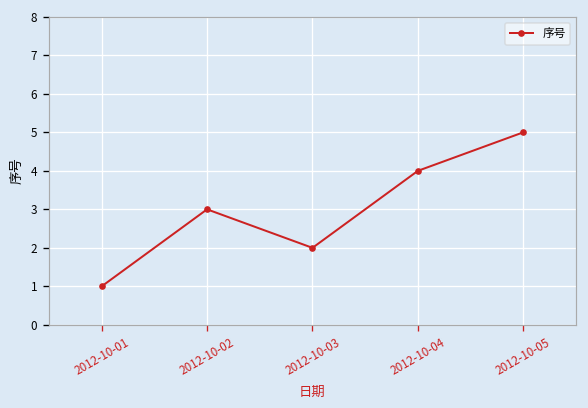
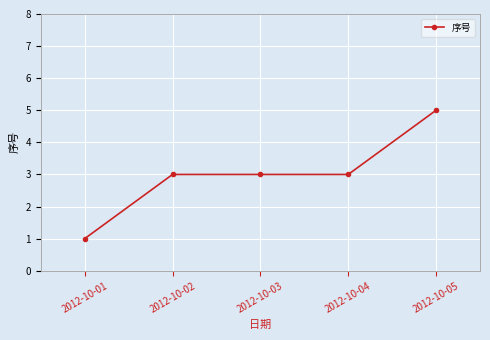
2012-10-03: 2 -> 3
2012-10-04: 4 -> 3
